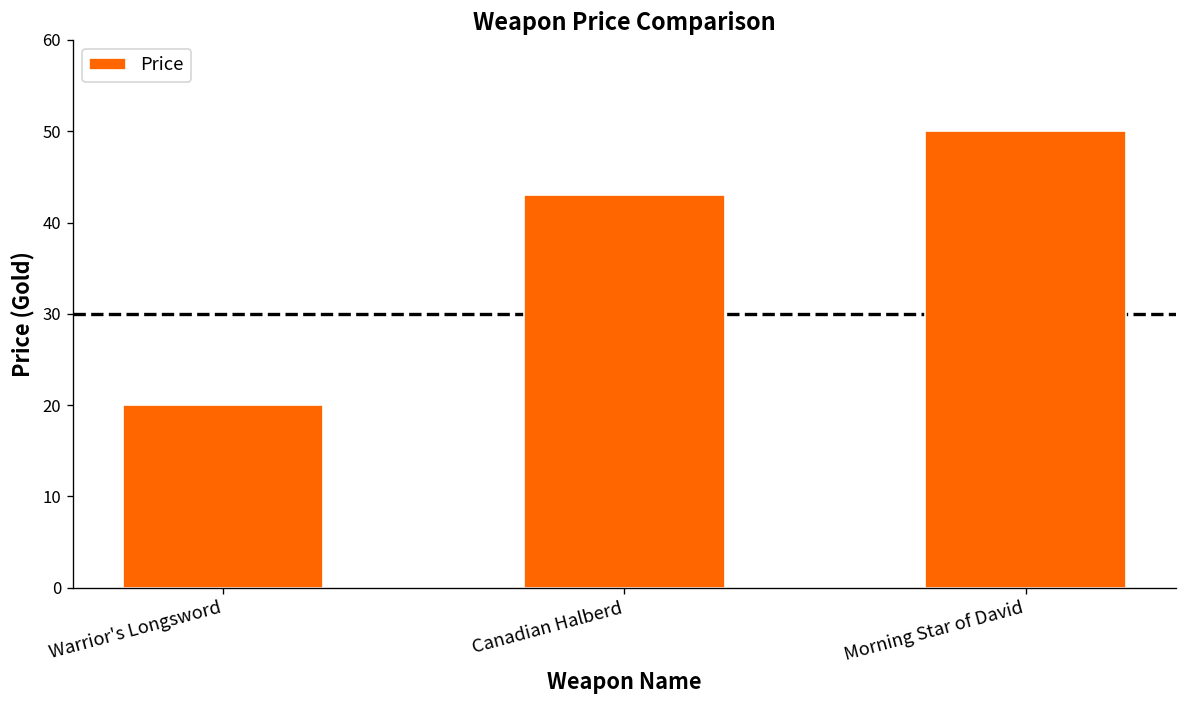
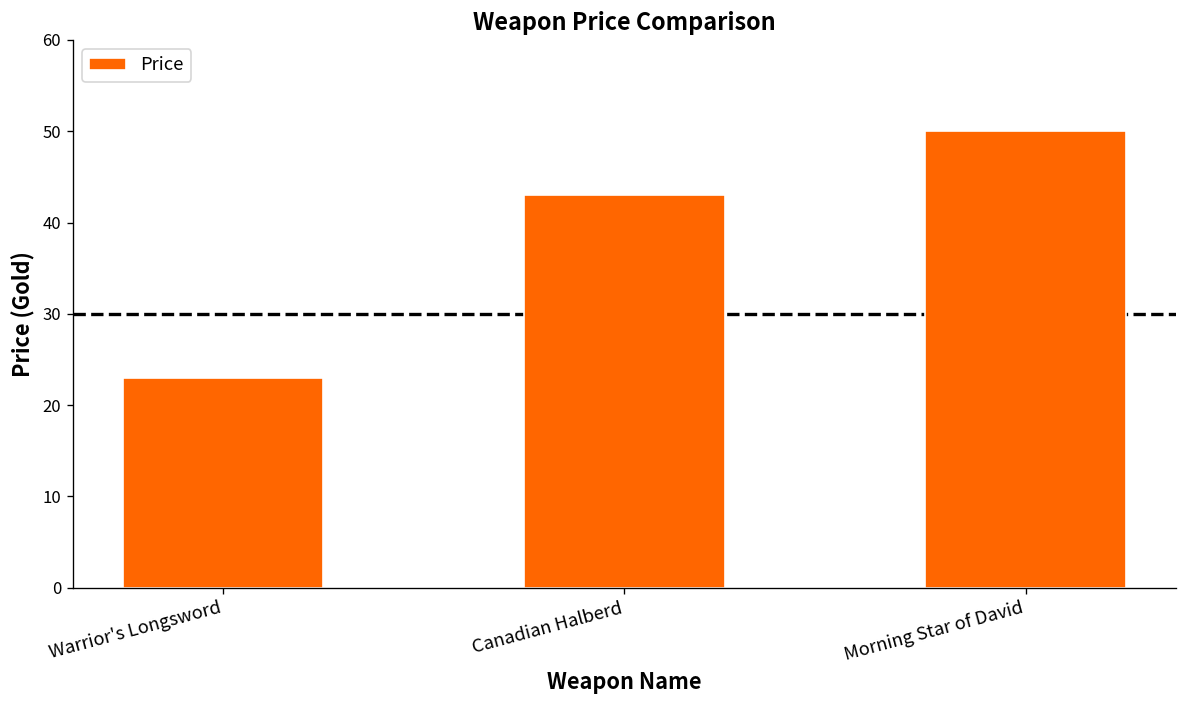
Warrior's Longsword: 20 -> 23
